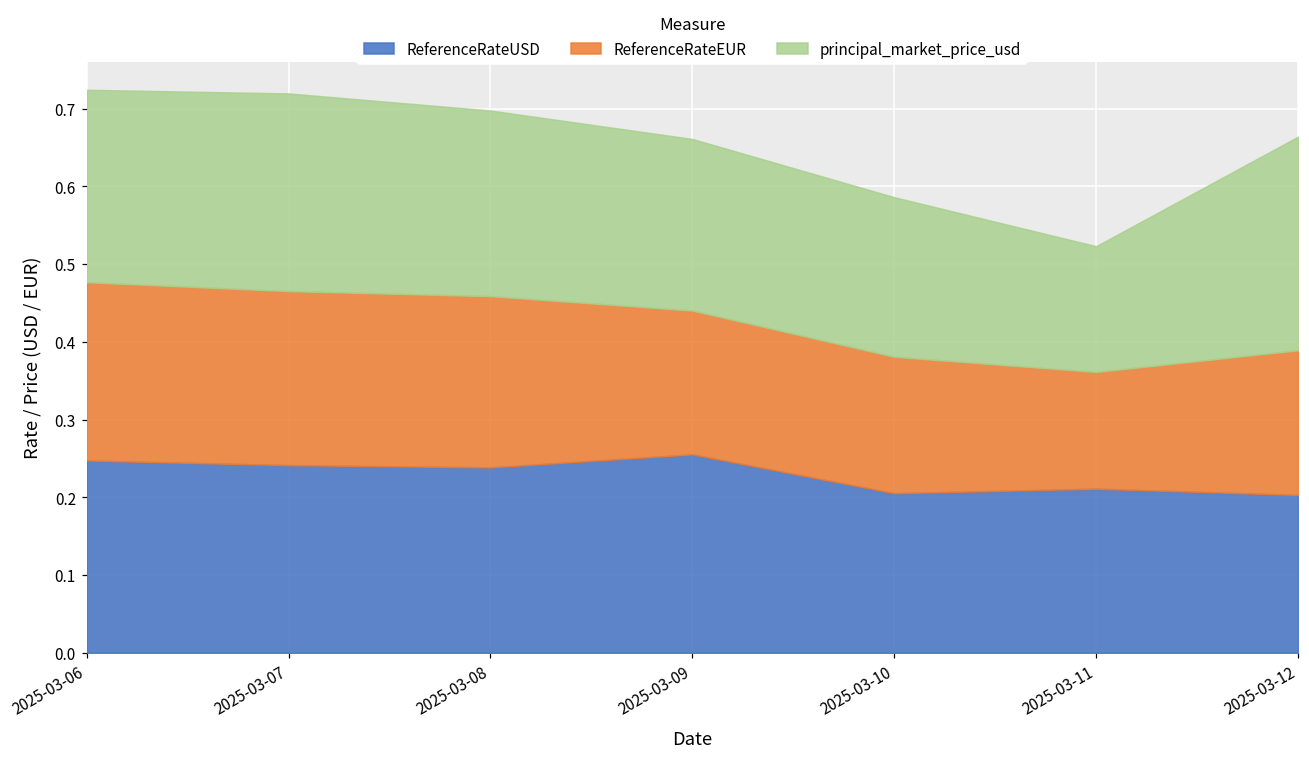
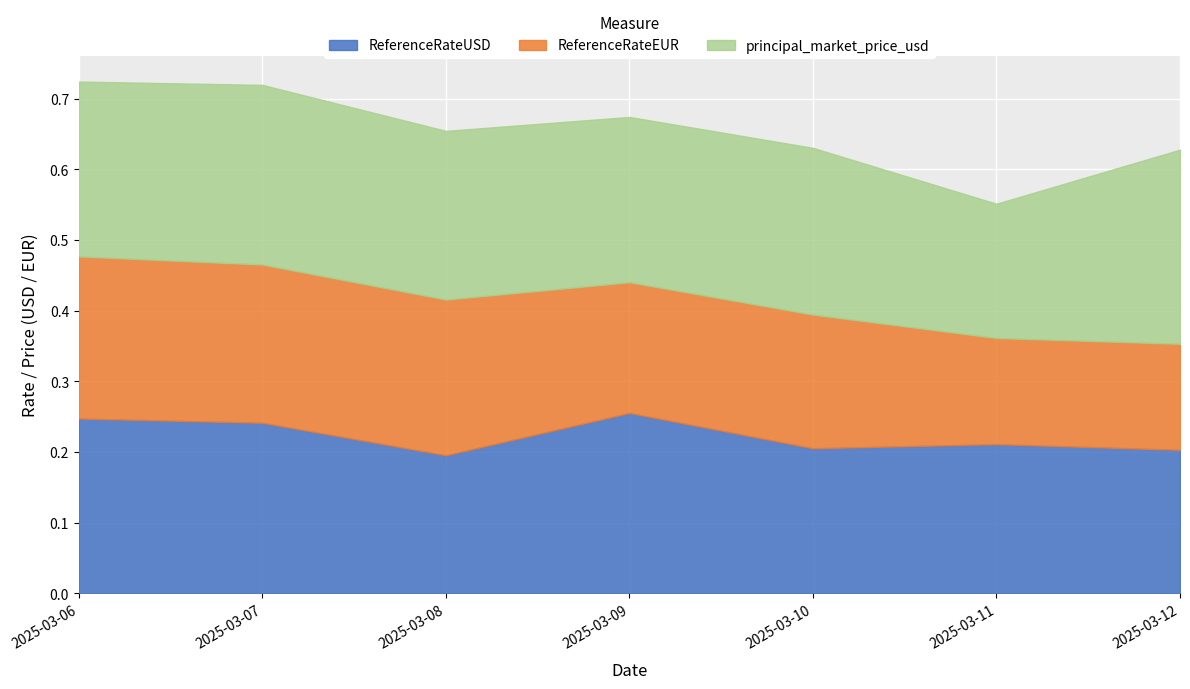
ReferenceRateUSD, 2025-03-08: 0.24 -> 0.20
principal_market_price_usd, 2025-03-09: 0.22 -> 0.23
ReferenceRateEUR, 2025-03-10: 0.18 -> 0.19
principal_market_price_usd, 2025-03-10: 0.21 -> 0.24
principal_market_price_usd, 2025-03-11: 0.16 -> 0.19
ReferenceRateEUR, 2025-03-12: 0.19 -> 0.15
